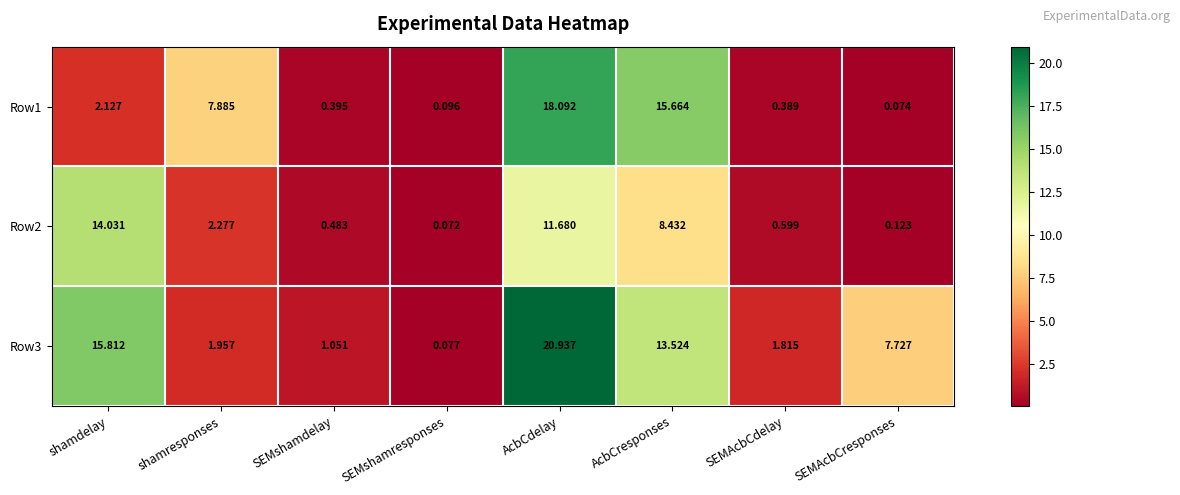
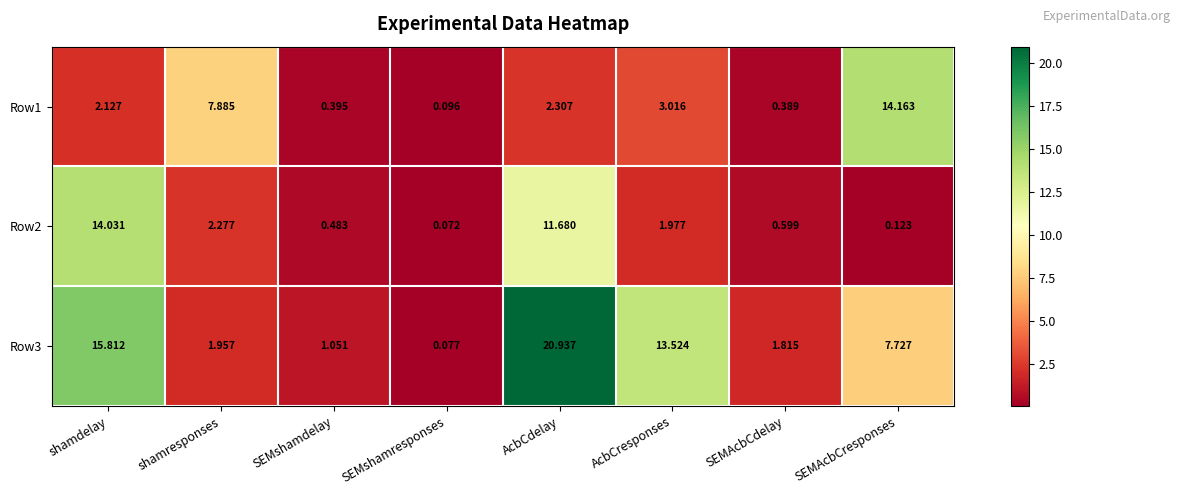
Row1, AcbCdelay: 18.092 -> 2.307
Row1, AcbCresponses: 15.664 -> 3.016
Row1, SEMAcbCresponses: 0.074 -> 14.163
Row2, AcbCresponses: 8.432 -> 1.977
